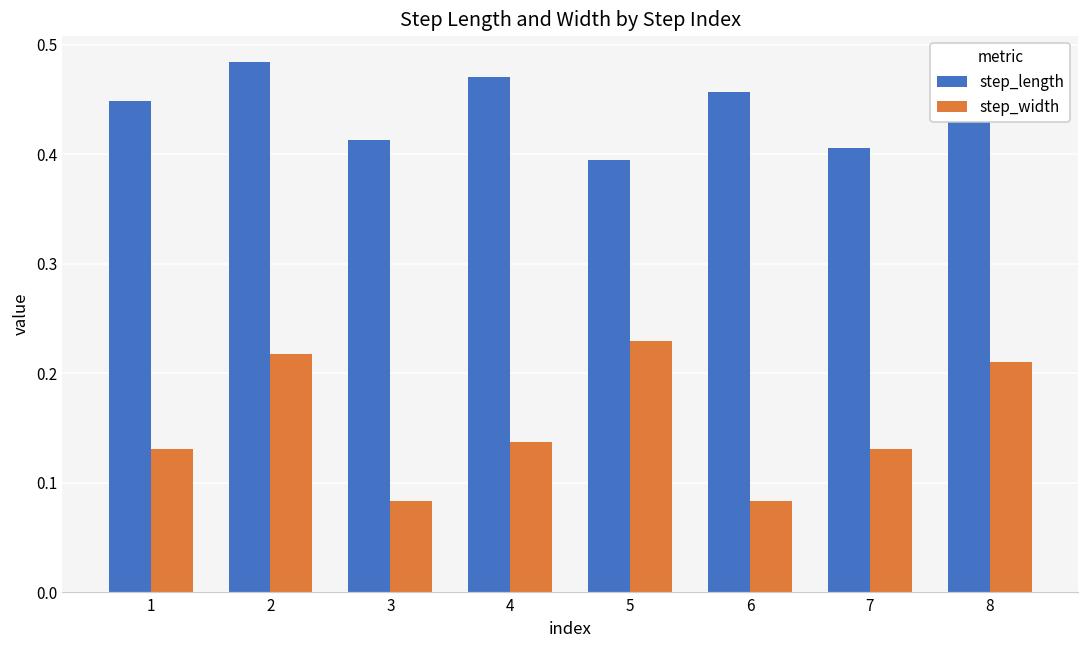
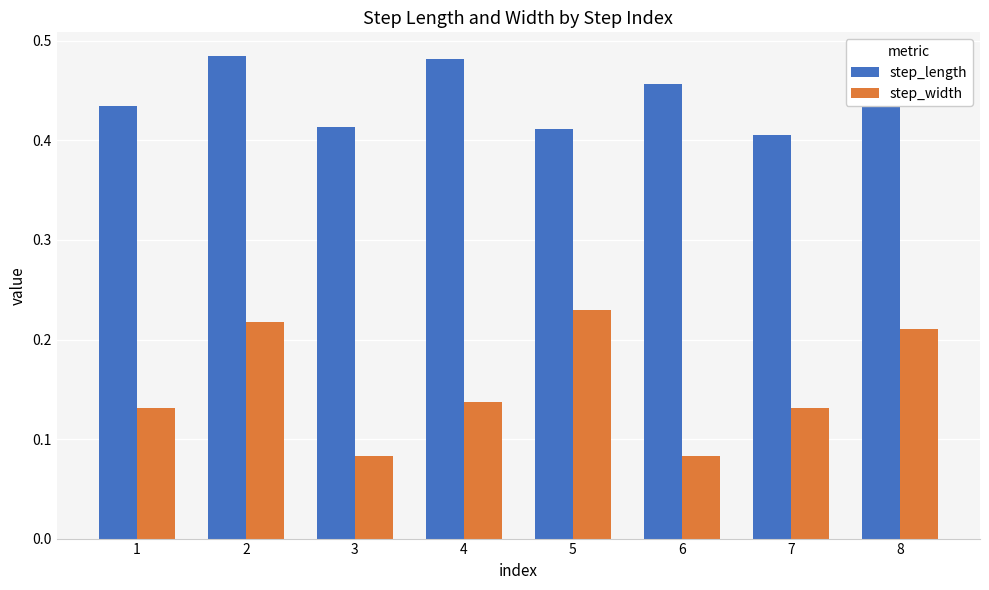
step_length, 1: 0.45 -> 0.43
step_length, 4: 0.47 -> 0.48
step_length, 5: 0.39 -> 0.41
